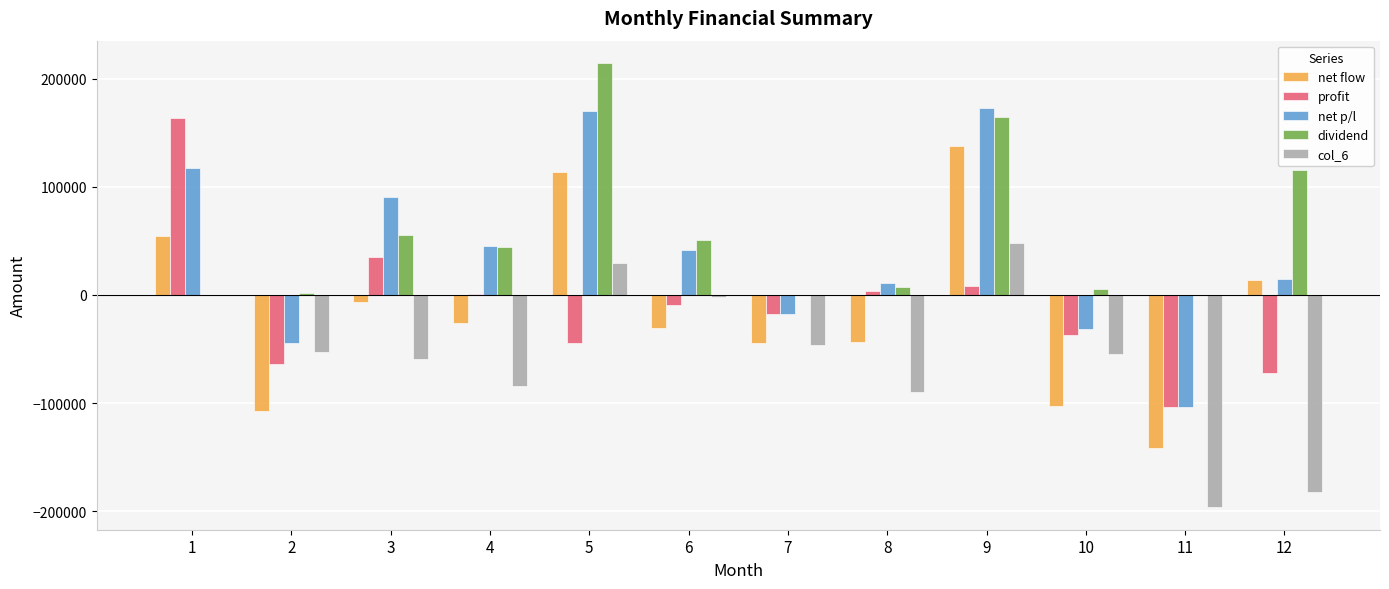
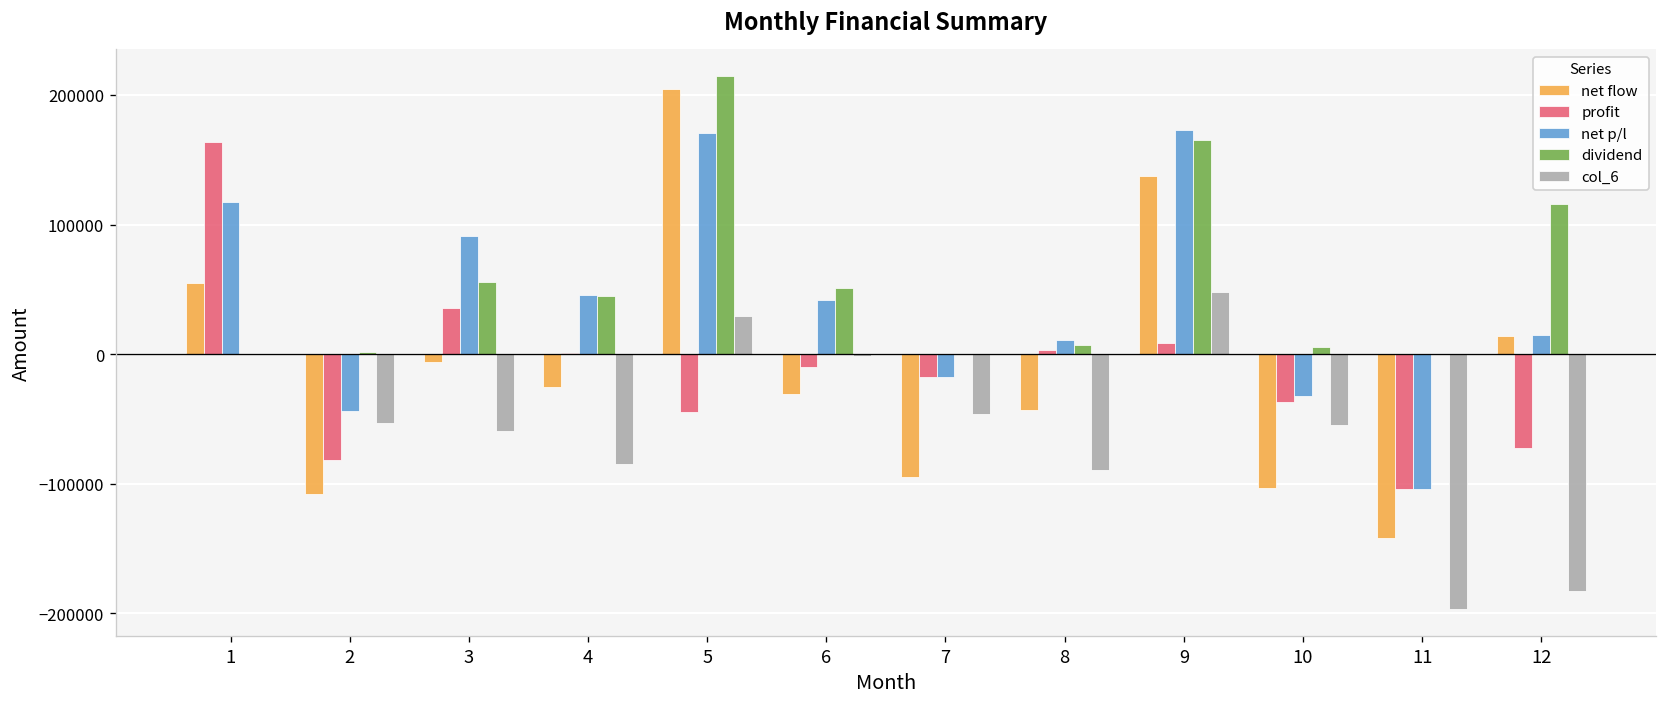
profit, 2: -64000 -> -82000
net flow, 5: 114000 -> 205000
net flow, 7: -45000 -> -95000
